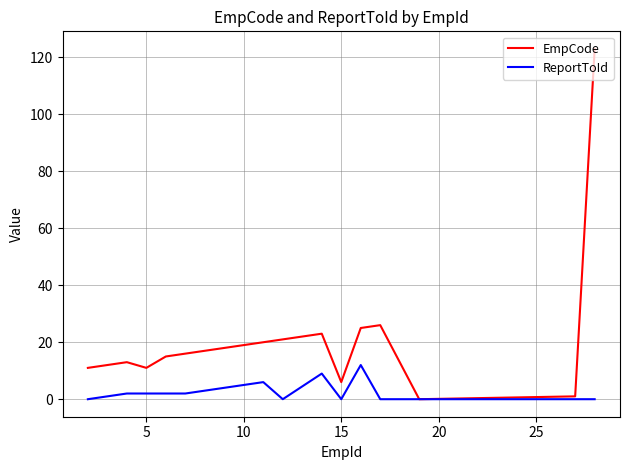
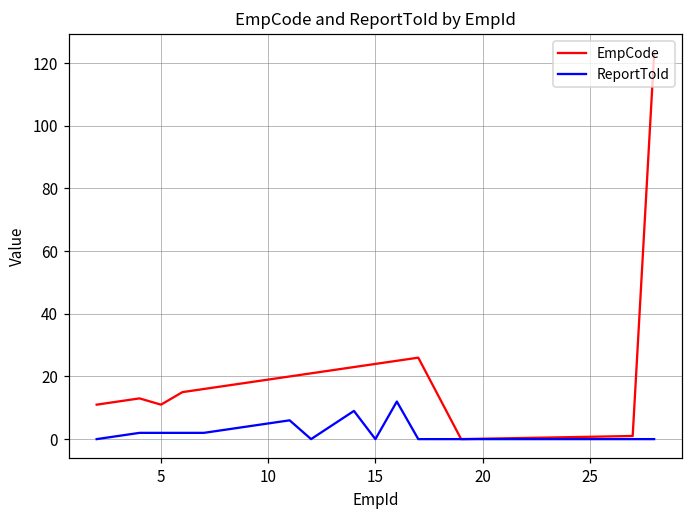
EmpCode, 15: 6 -> 24
